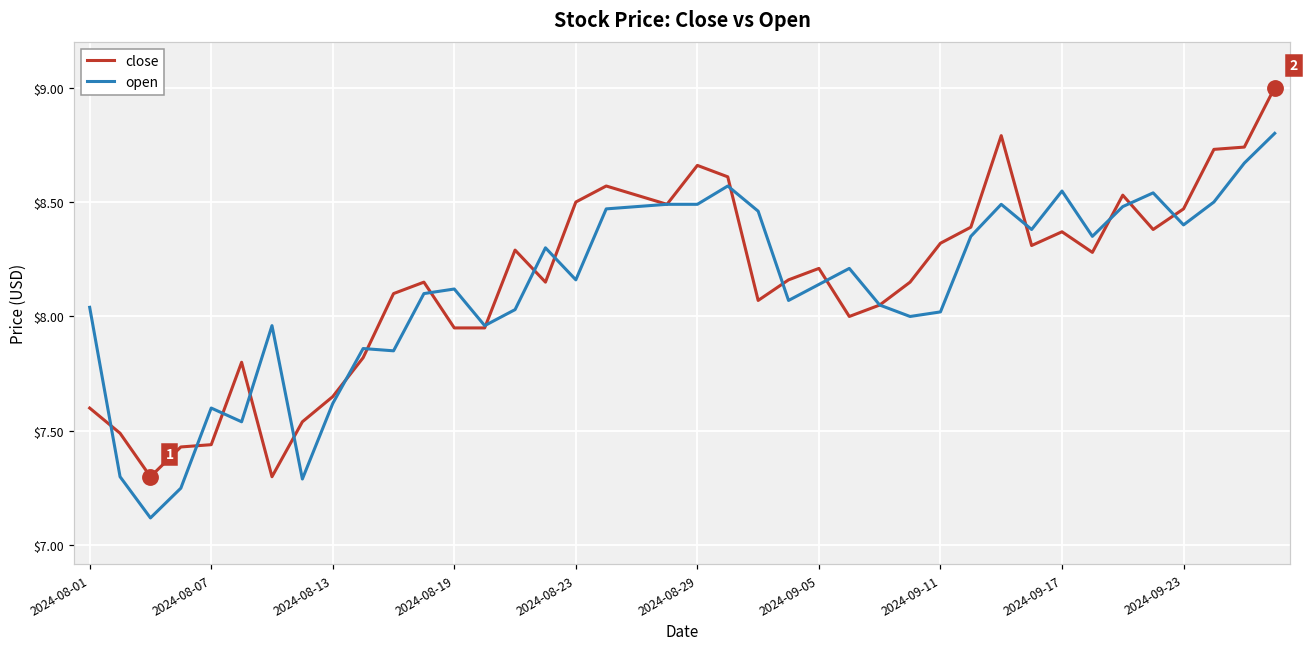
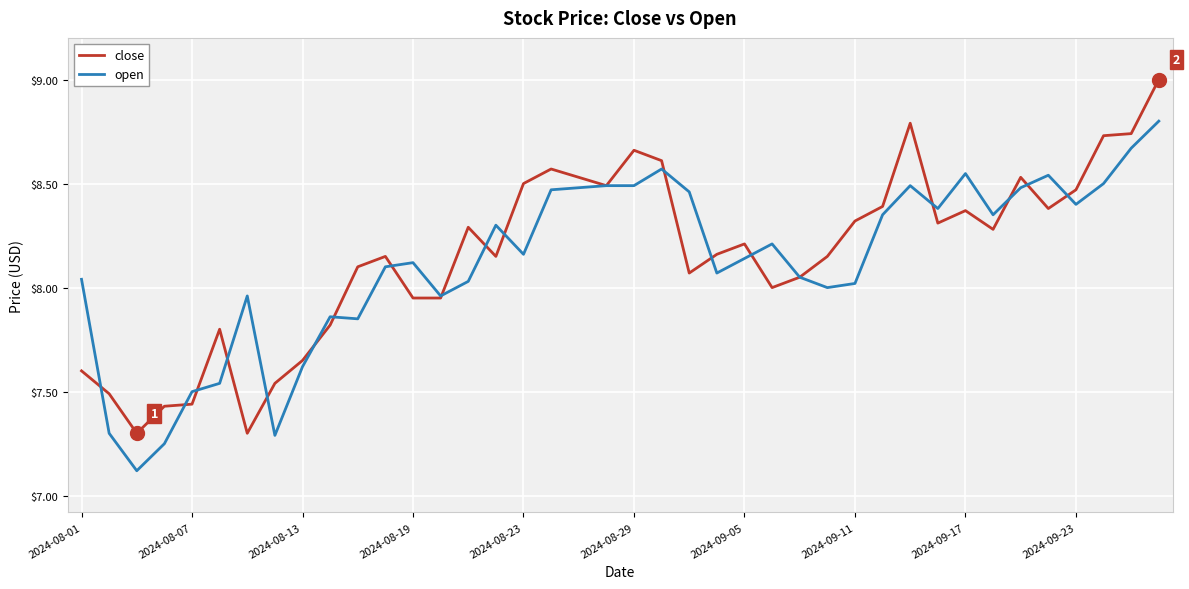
open, 2024-08-07: $7.6 -> $7.5
